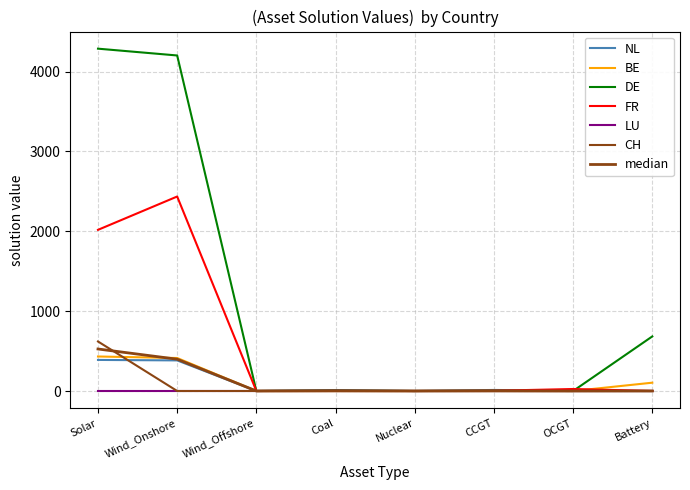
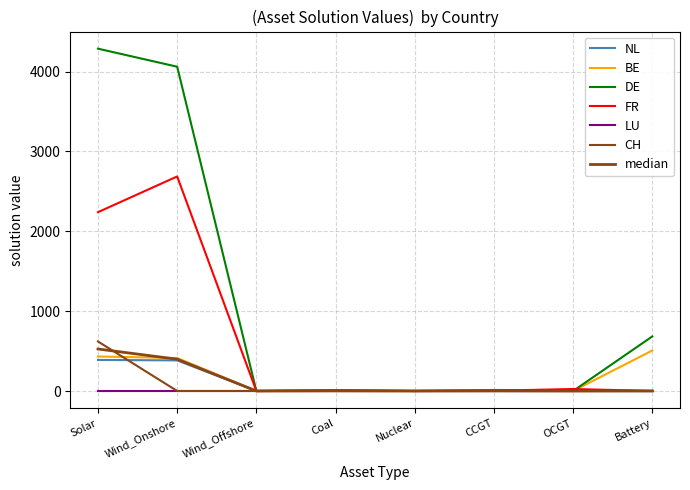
FR, Solar: 2000 -> 2200
DE, Wind_Onshore: 4200 -> 4100
FR, Wind_Onshore: 2400 -> 2700
BE, Battery: 100 -> 500
